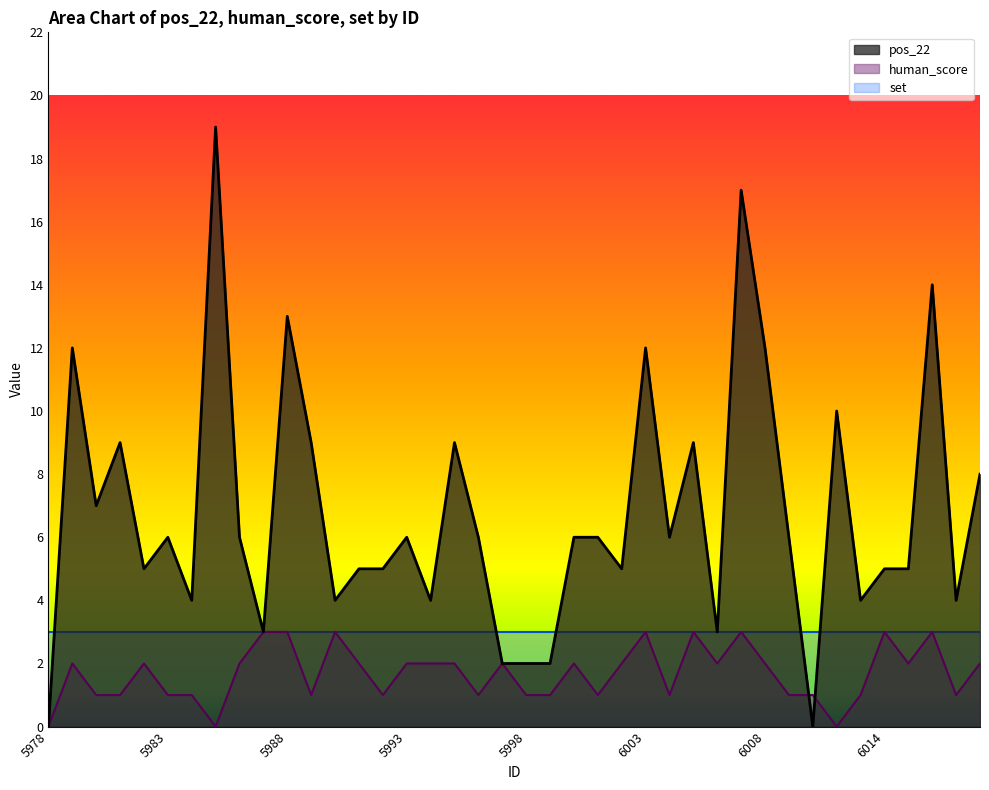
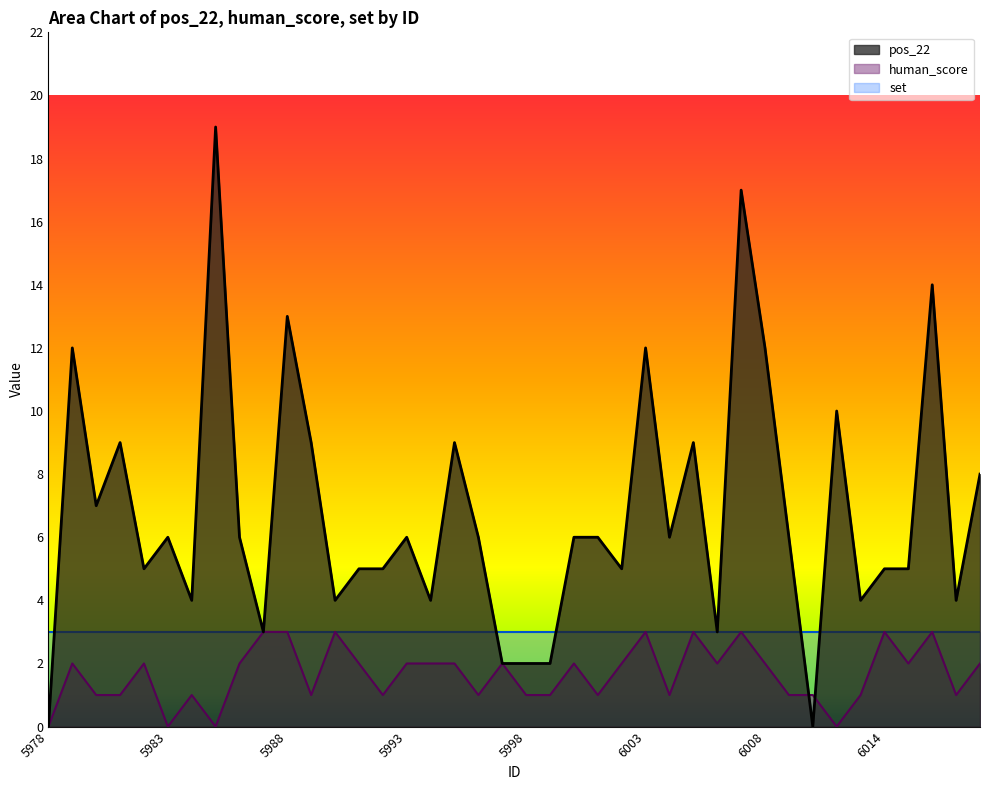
human_score, 5983: 1 -> 0
